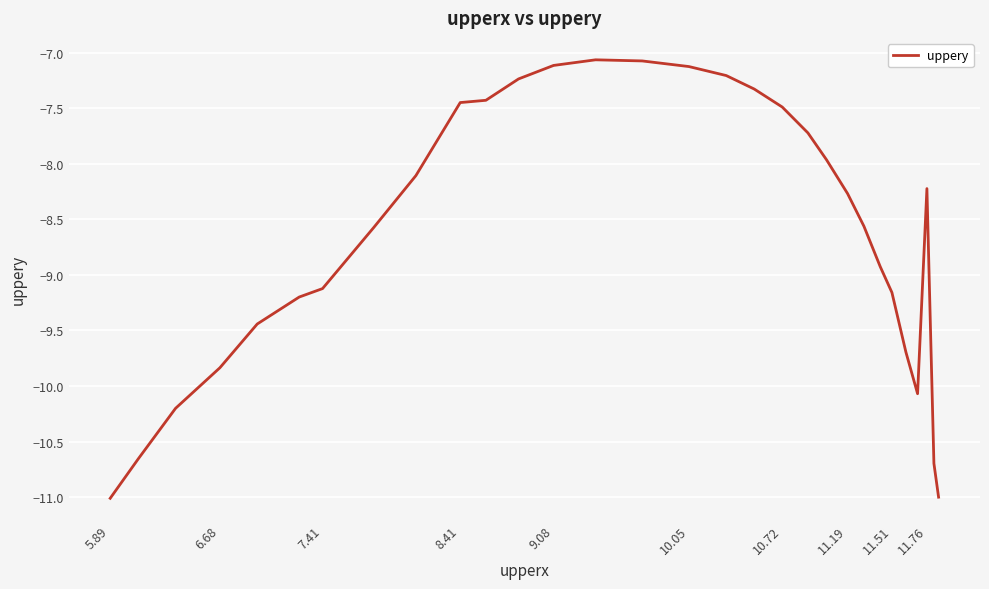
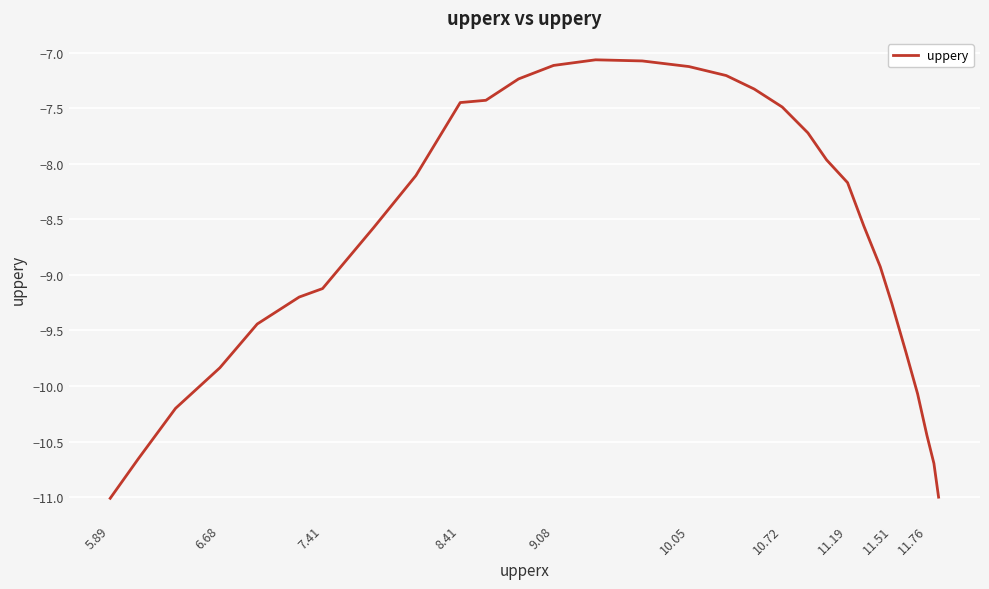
11.19: -8.27 -> -8.17
11.51: -9.16 -> -9.26
11.76: -8.22 -> -10.44
